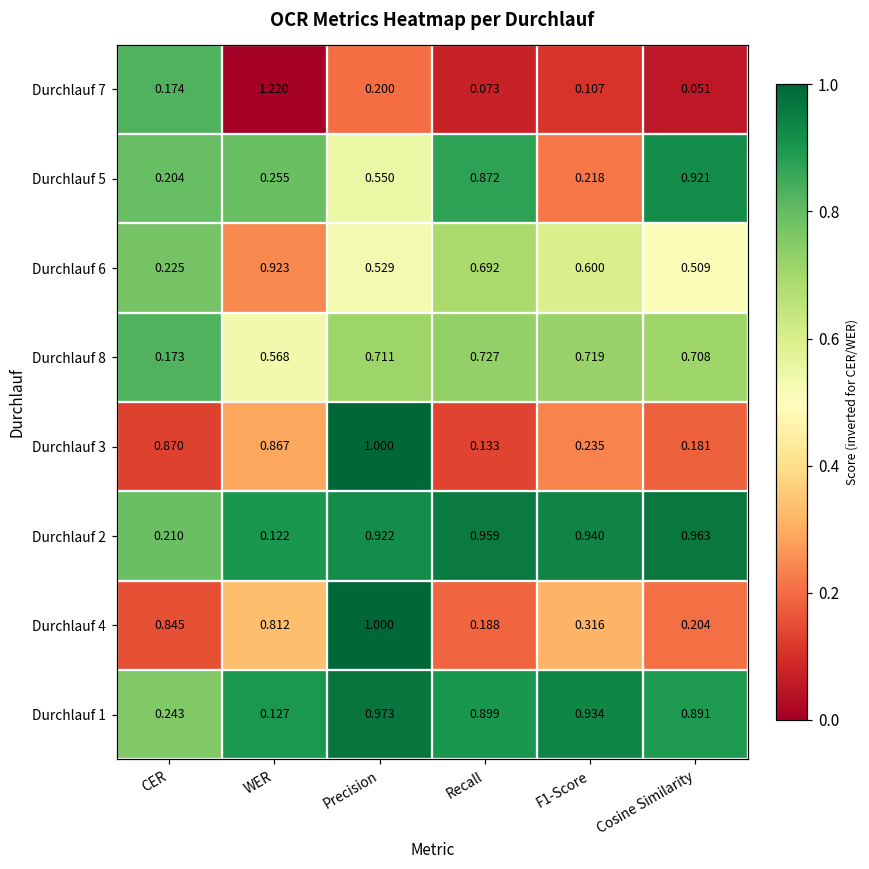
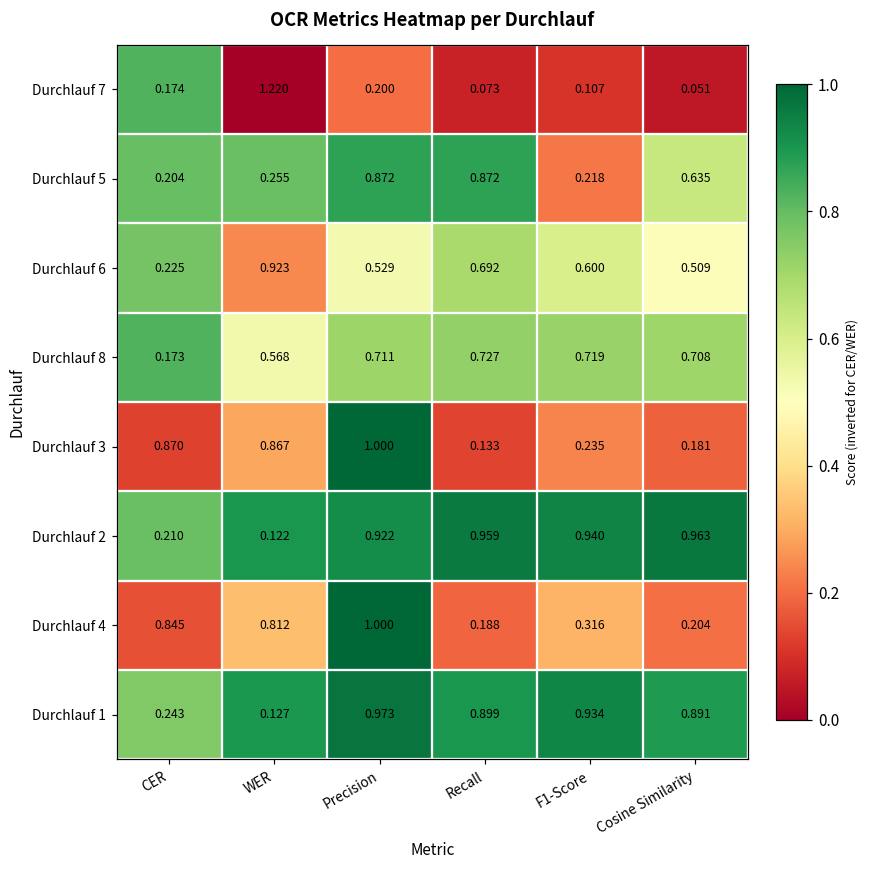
Durchlauf 5, Precision: 0.550 -> 0.872
Durchlauf 5, Cosine Similarity: 0.921 -> 0.635
